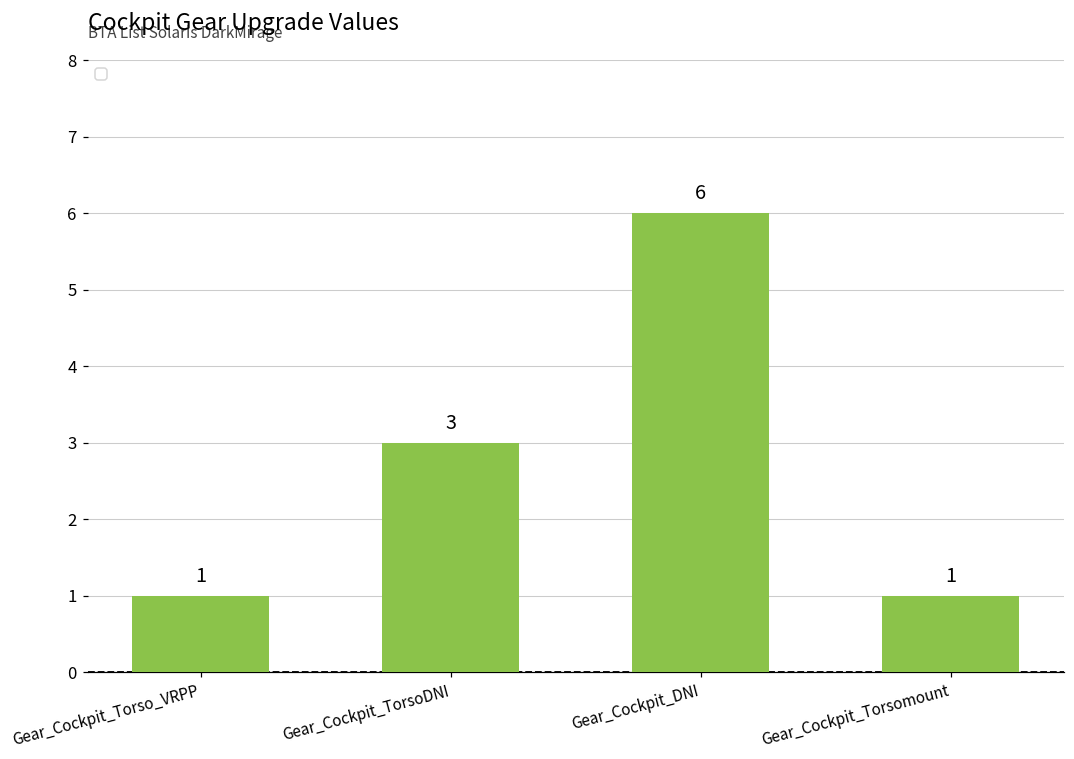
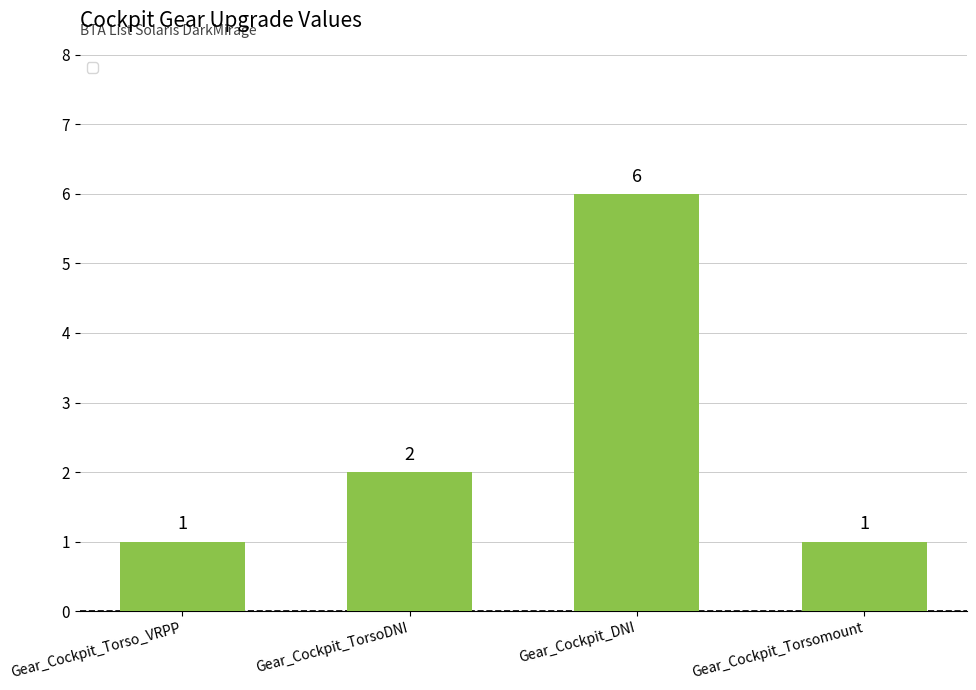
Gear_Cockpit_TorsoDNI: 3 -> 2
